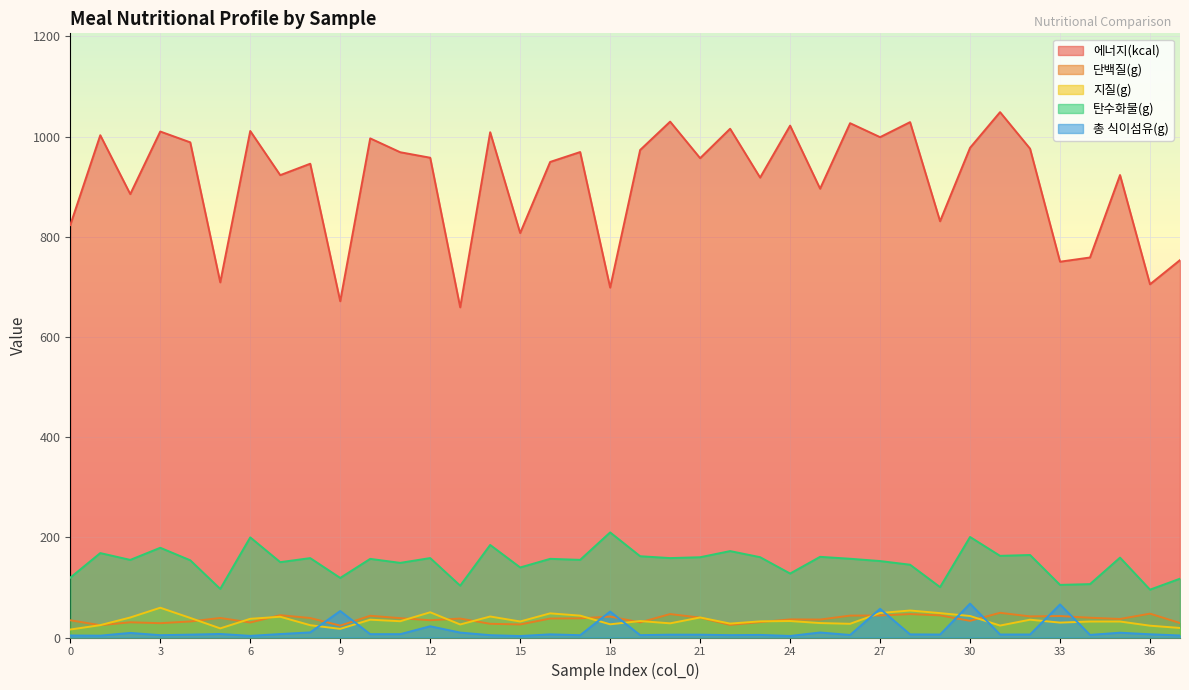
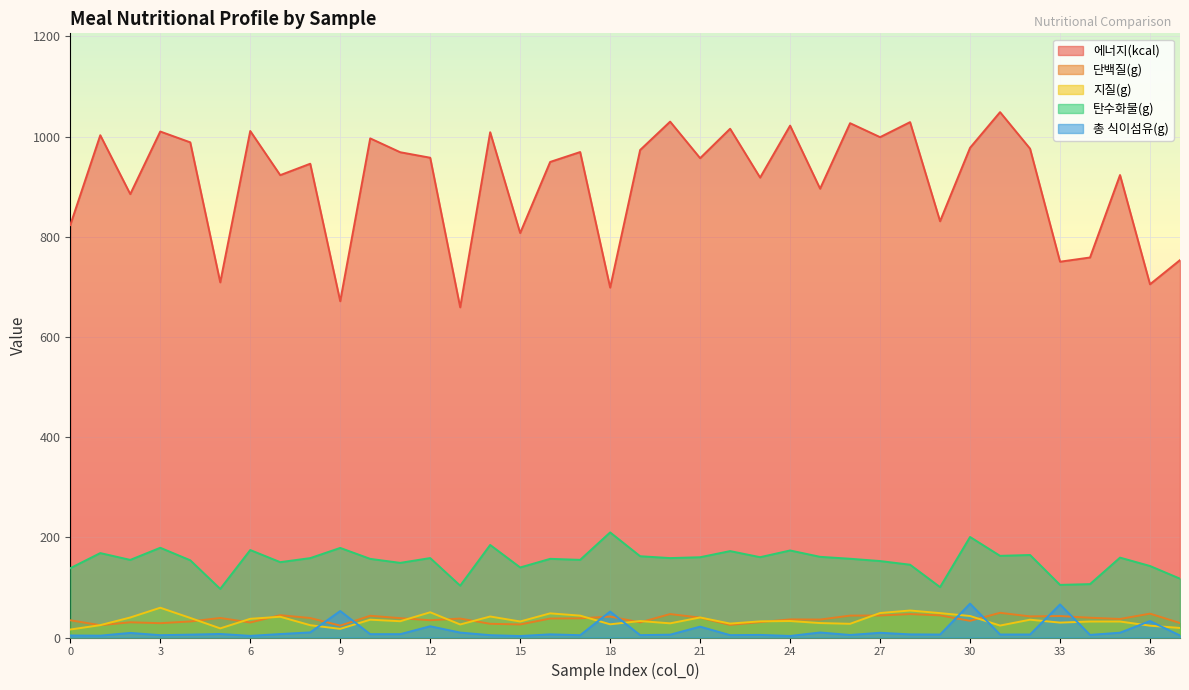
탄수화물(g), 0: 120 -> 140
탄수화물(g), 6: 200 -> 170
탄수화물(g), 9: 120 -> 180
총 식이섬유(g), 21: 10 -> 20
탄수화물(g), 24: 130 -> 170
총 식이섬유(g), 27: 60 -> 10
탄수화물(g), 36: 100 -> 140
총 식이섬유(g), 36: 10 -> 30
